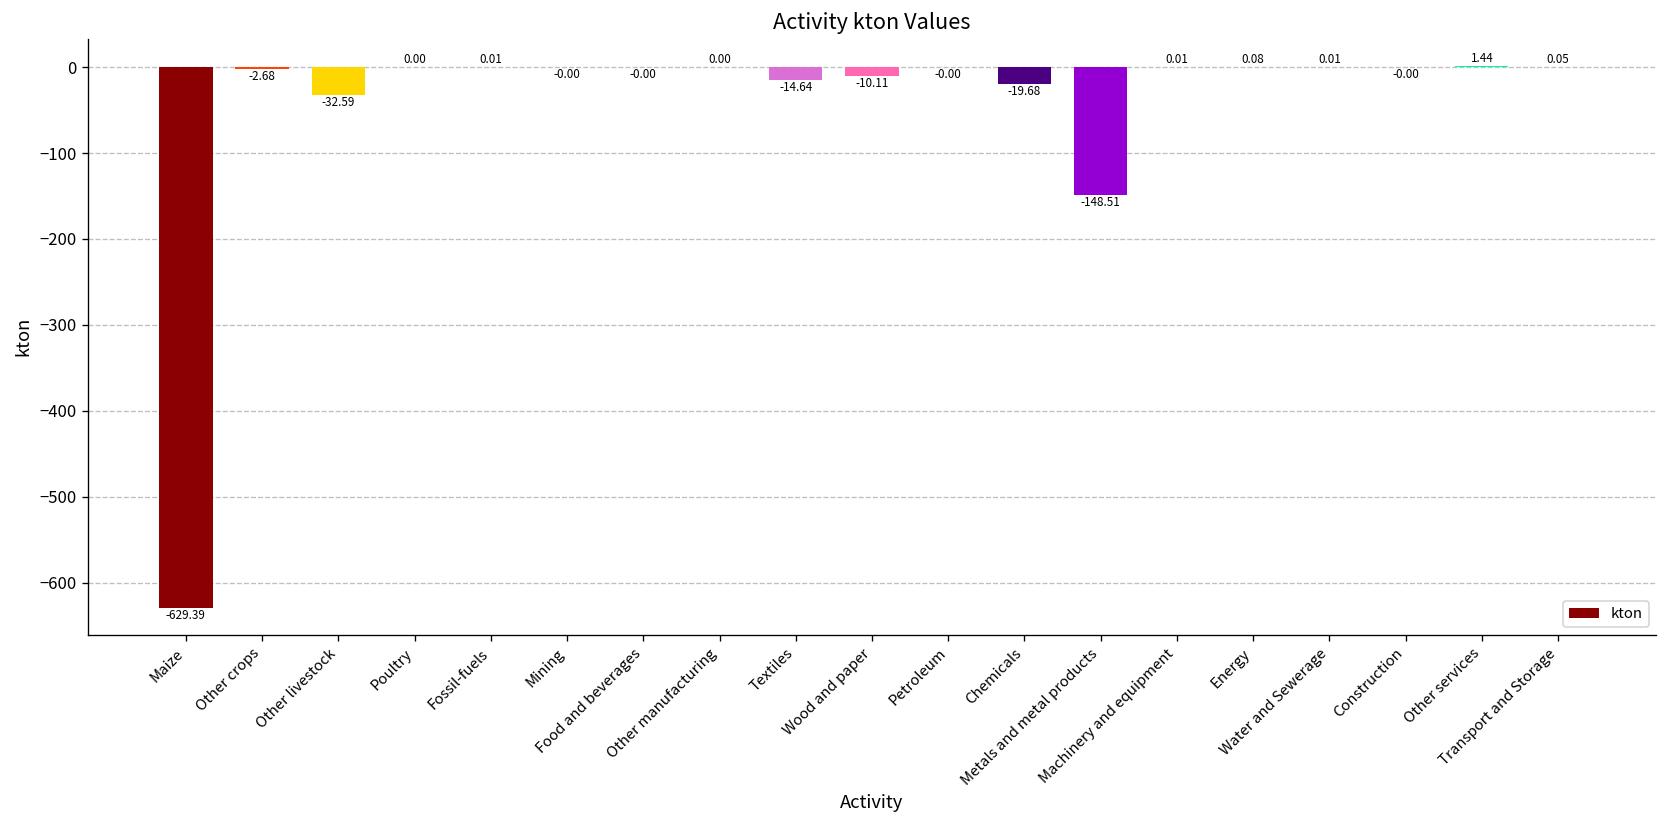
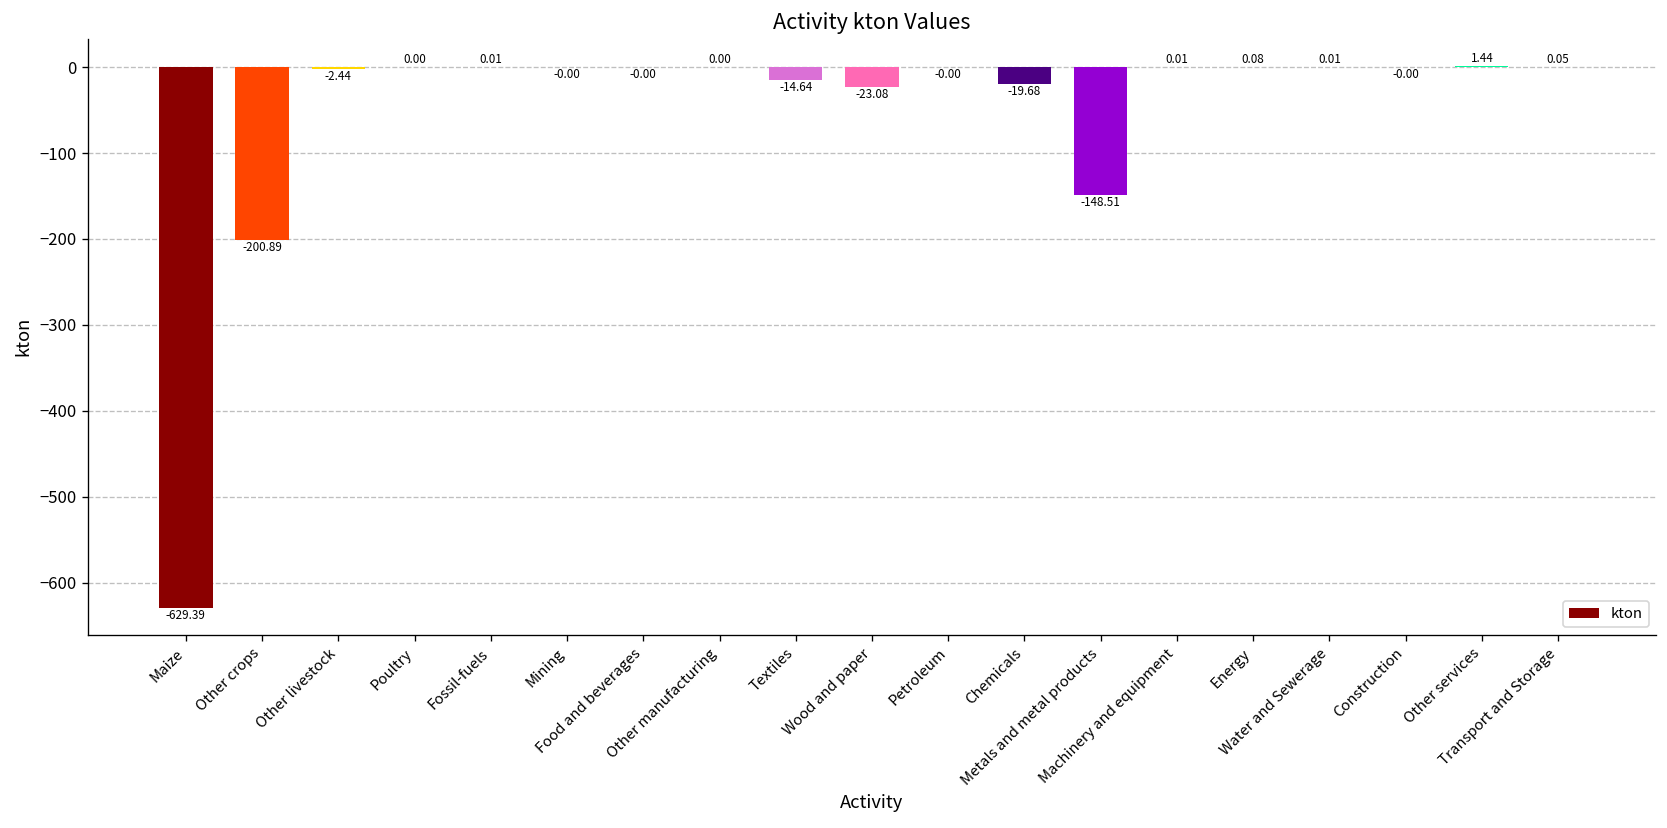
Other crops: -2.68 -> -200.89
Other livestock: -32.59 -> -2.44
Wood and paper: -10.11 -> -23.08
